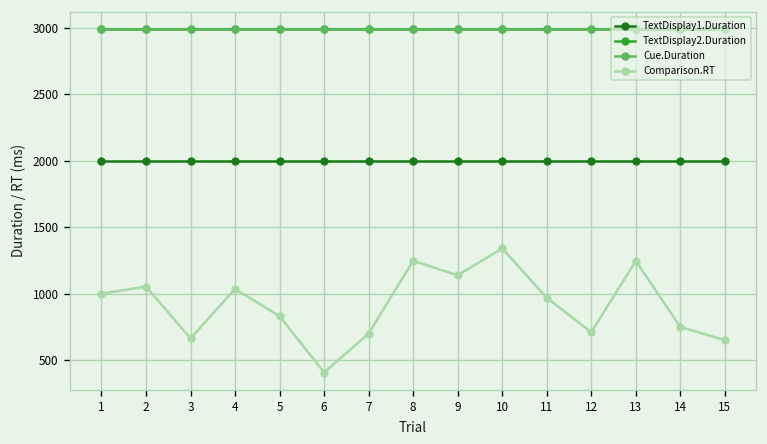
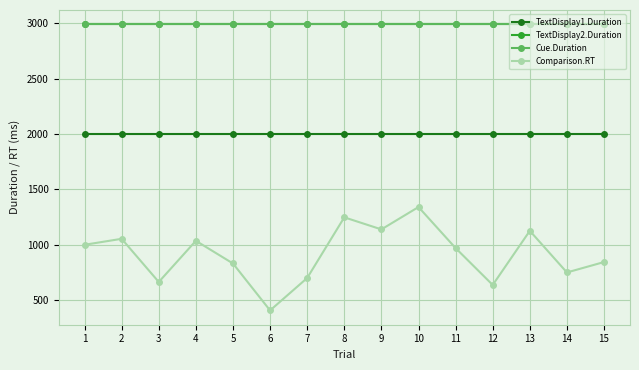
Comparison.RT, 12: 710 -> 640
Comparison.RT, 13: 1250 -> 1130
Comparison.RT, 15: 650 -> 840
